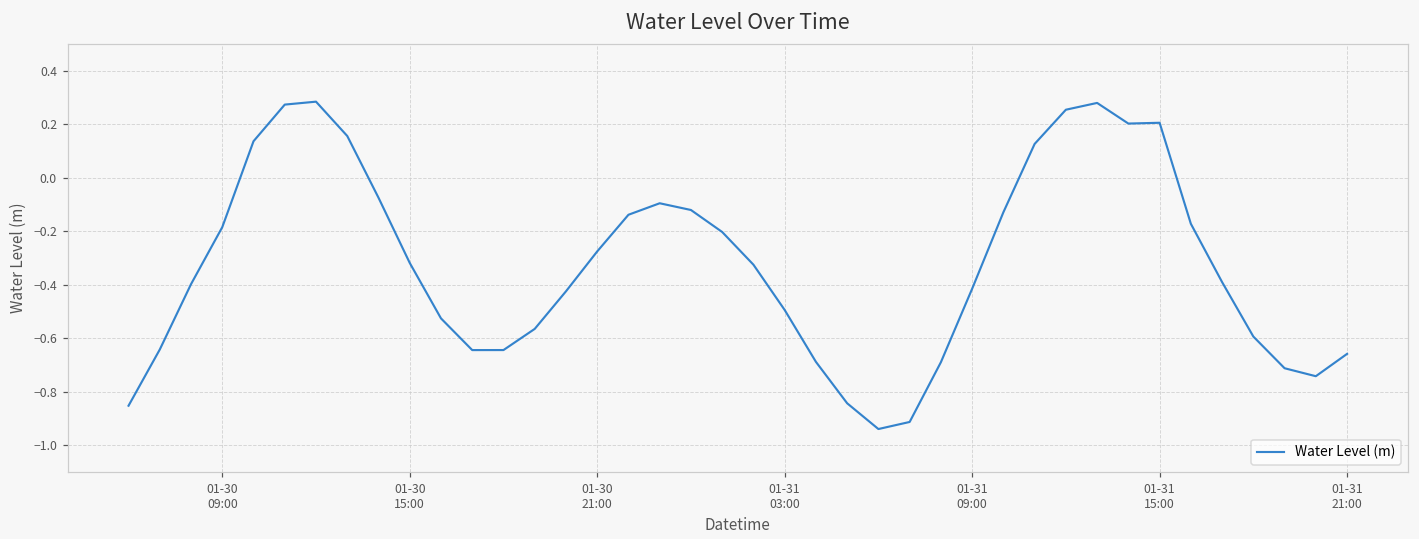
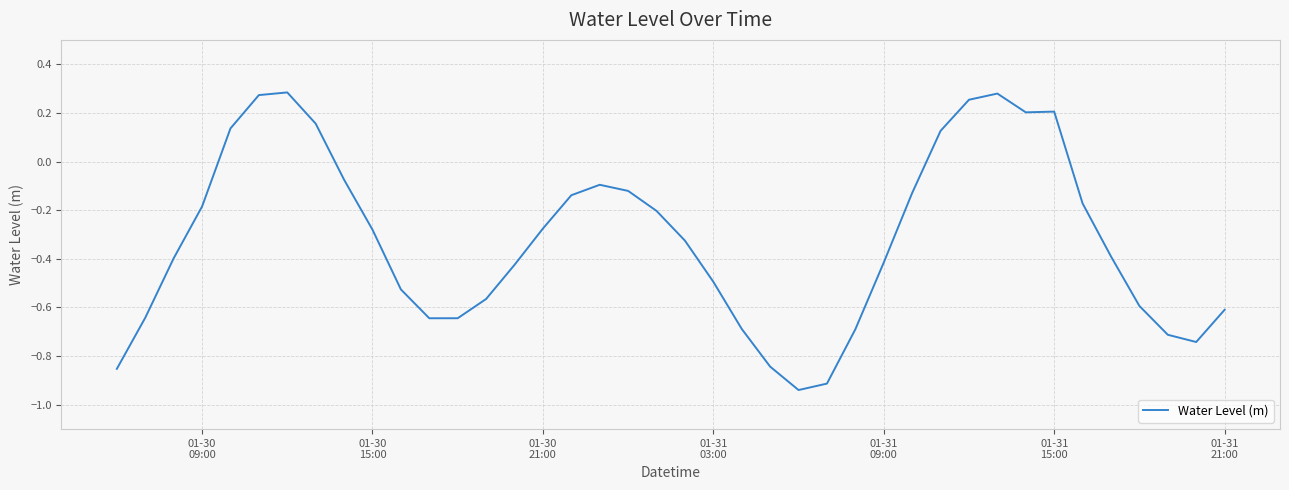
01-30 15:00: -0.32 -> -0.28
01-31 21:00: -0.66 -> -0.61
